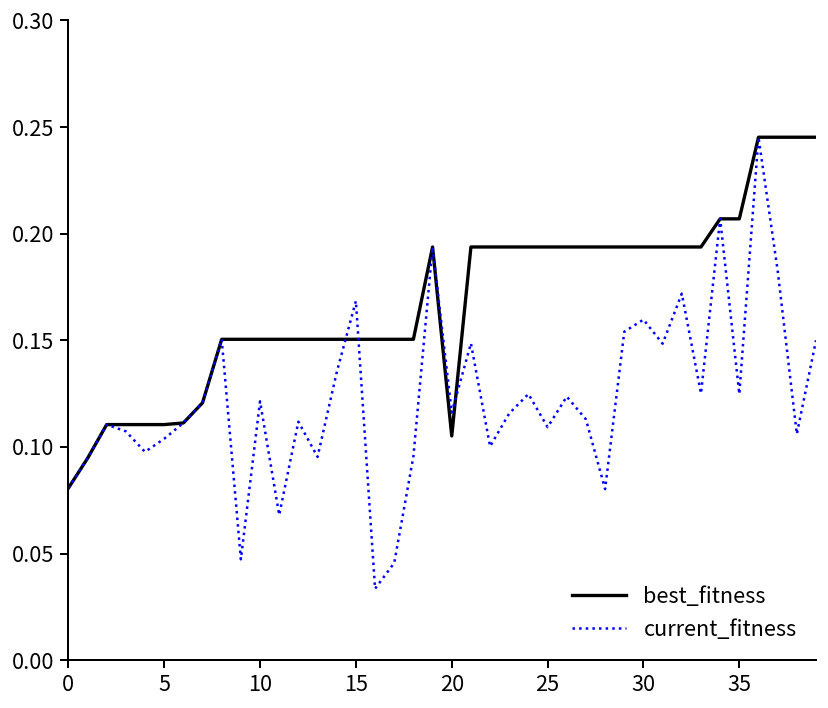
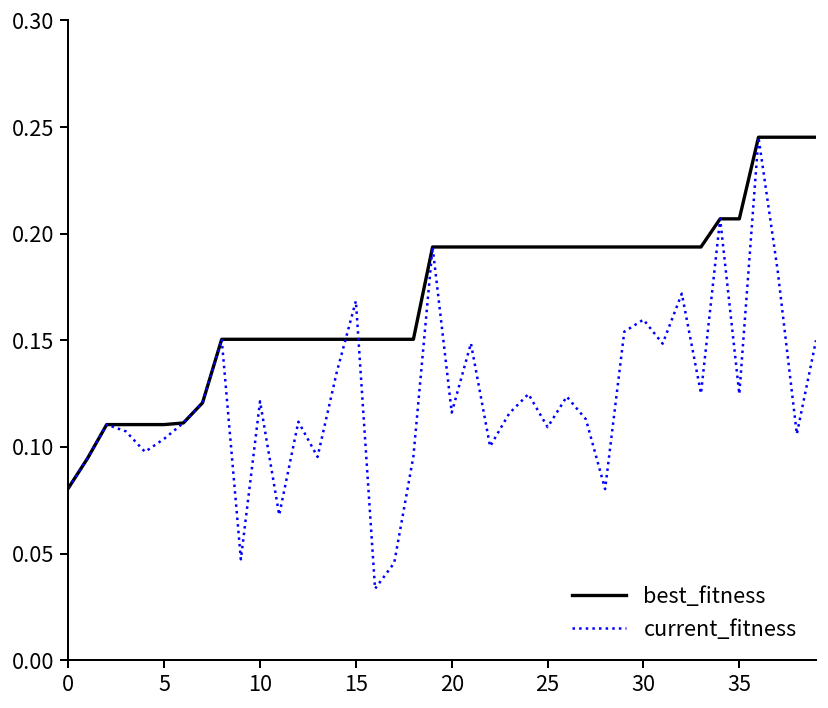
best_fitness, 20: 0.105 -> 0.194
